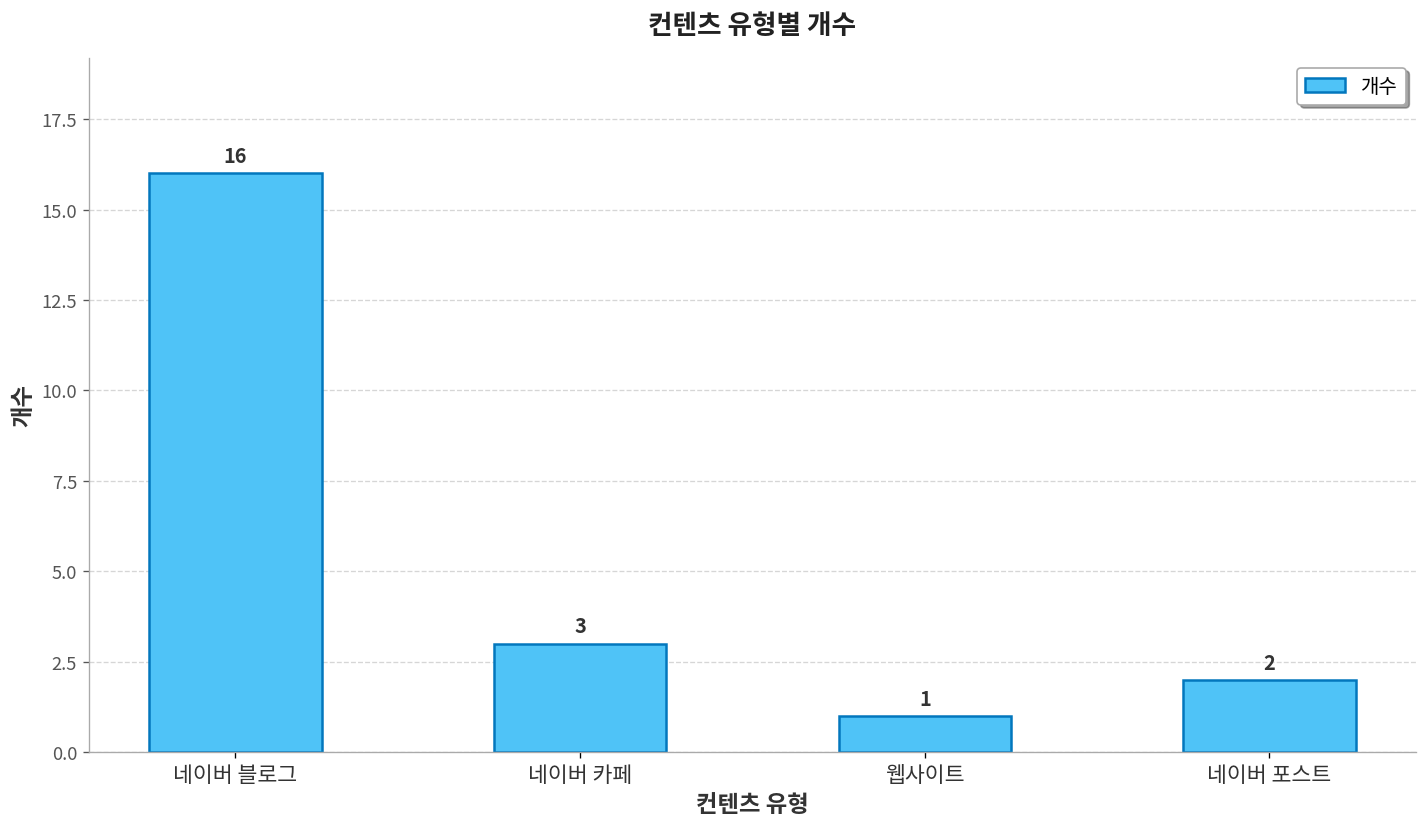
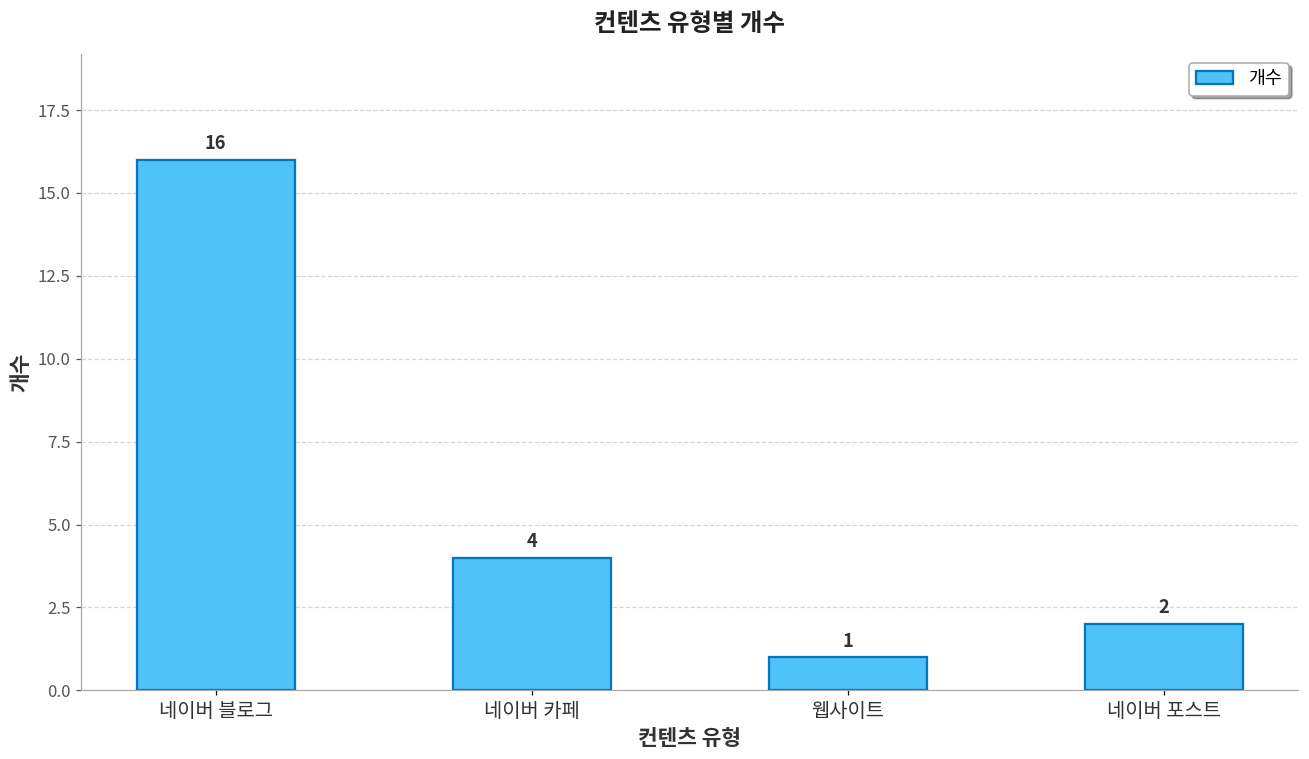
네이버 카페: 3 -> 4
